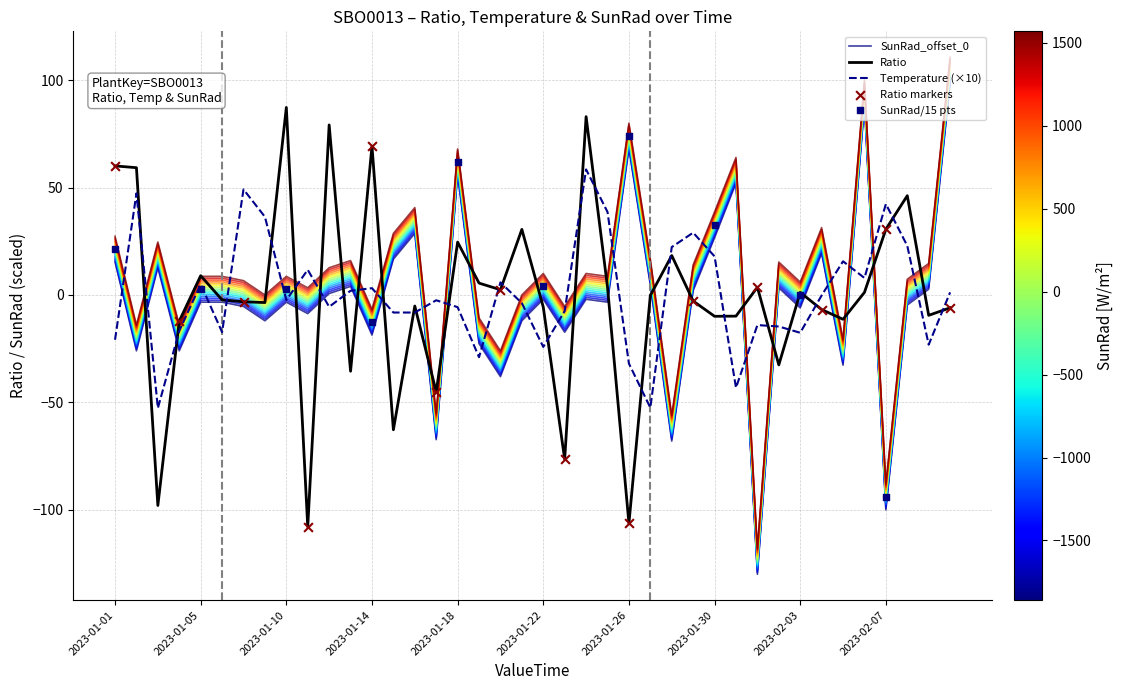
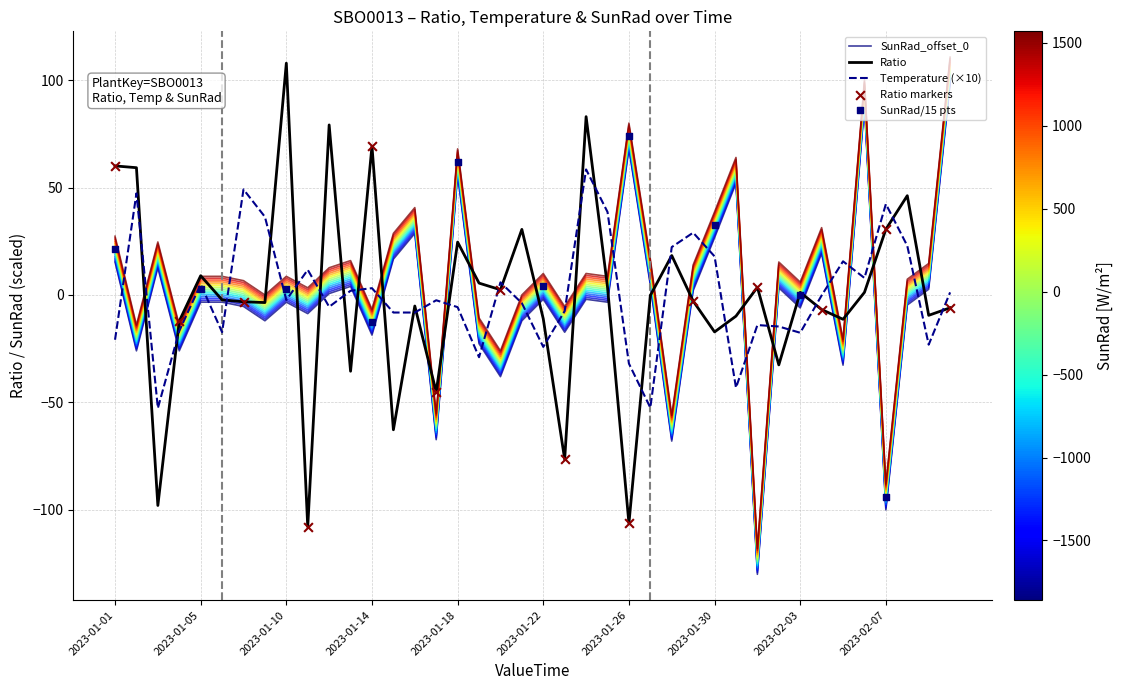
Ratio, 2023-01-10: 87 -> 108
Ratio, 2023-01-22: -6 -> -11
Ratio, 2023-01-30: -10 -> -17
